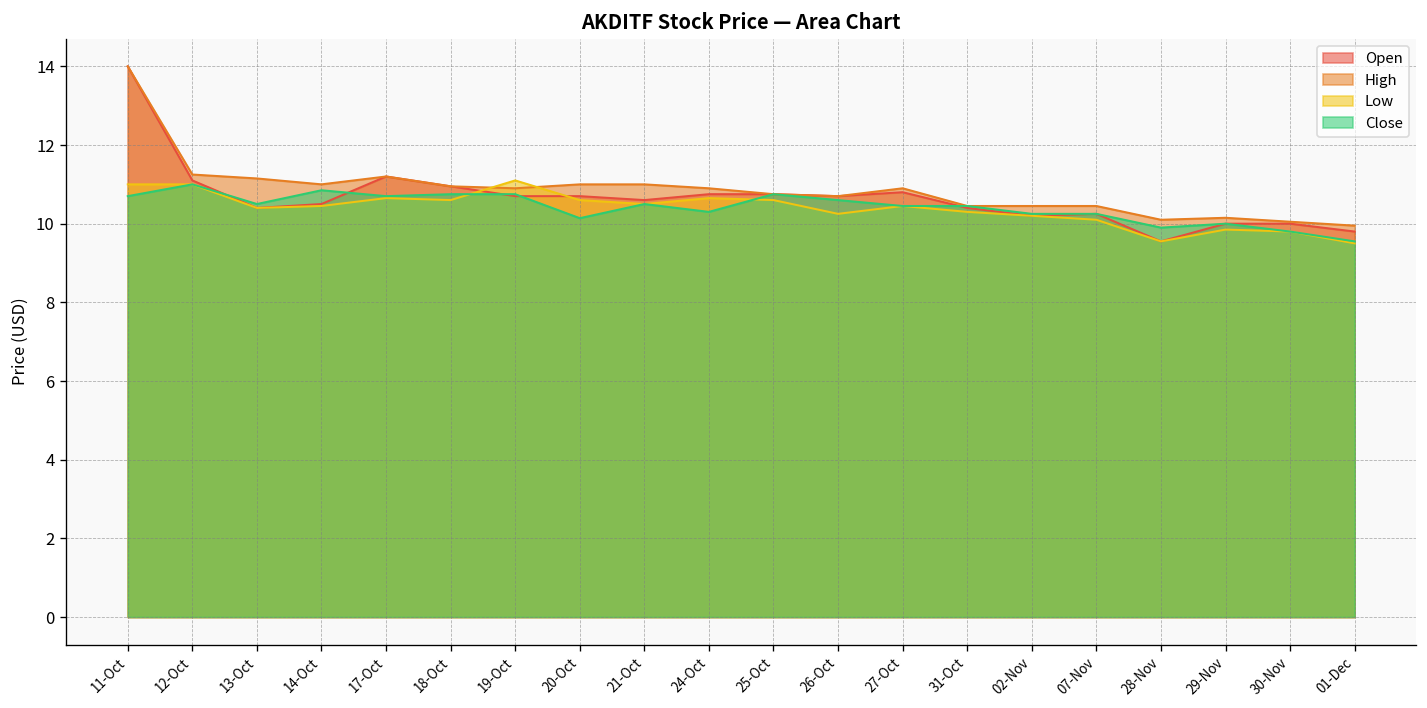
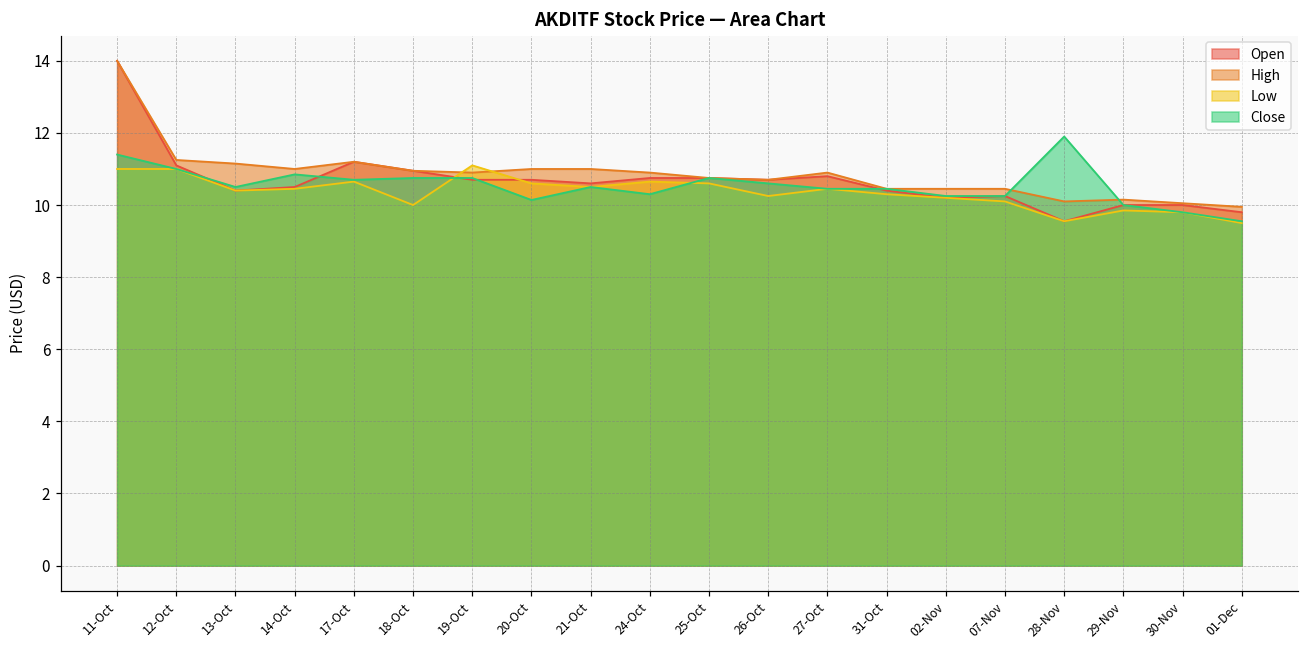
Close, 11-Oct: 10.7 -> 11.4
Low, 18-Oct: 10.6 -> 10.0
Close, 28-Nov: 9.9 -> 11.9
